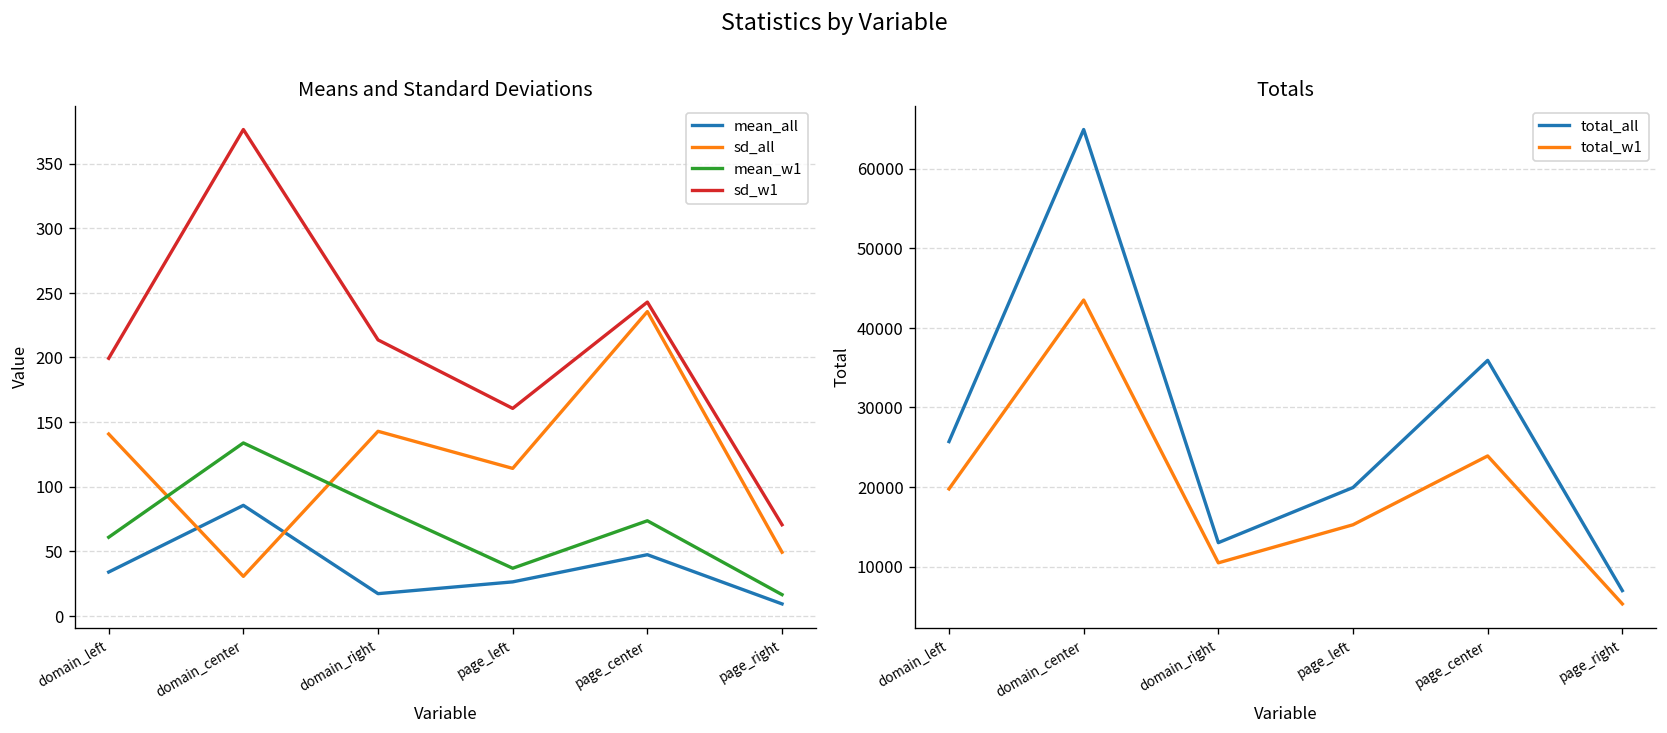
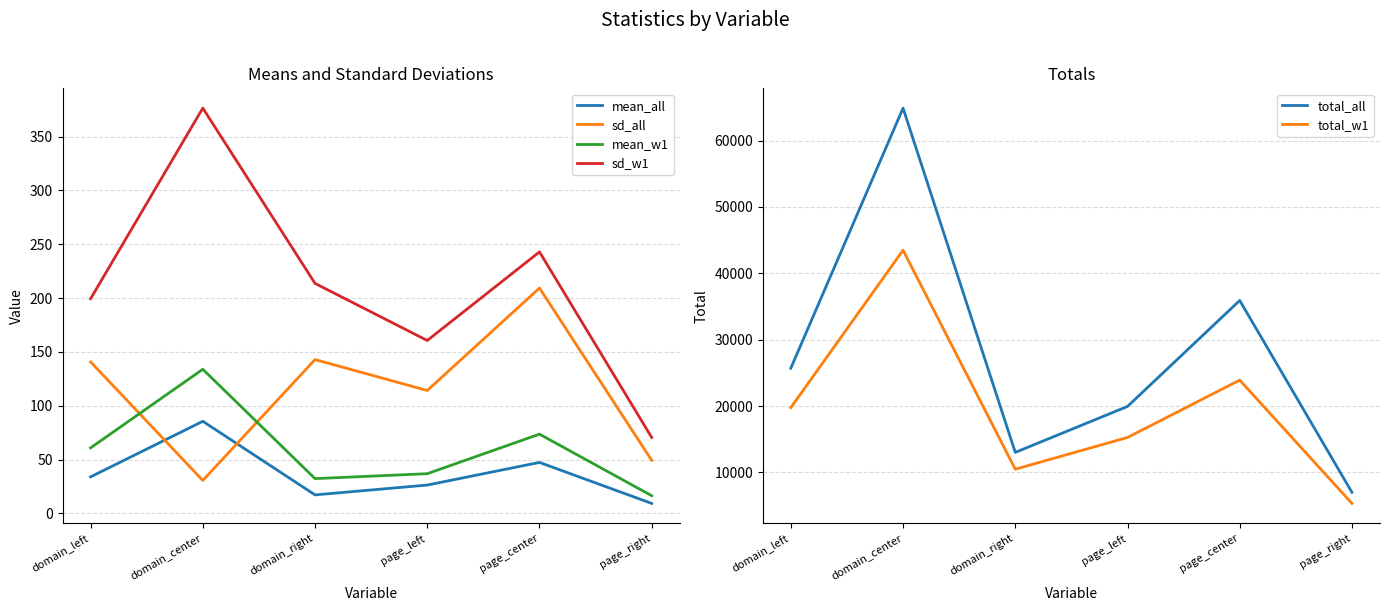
Means and Standard Deviations, mean_w1, domain_right: 85 -> 32
Means and Standard Deviations, sd_all, page_center: 236 -> 209
